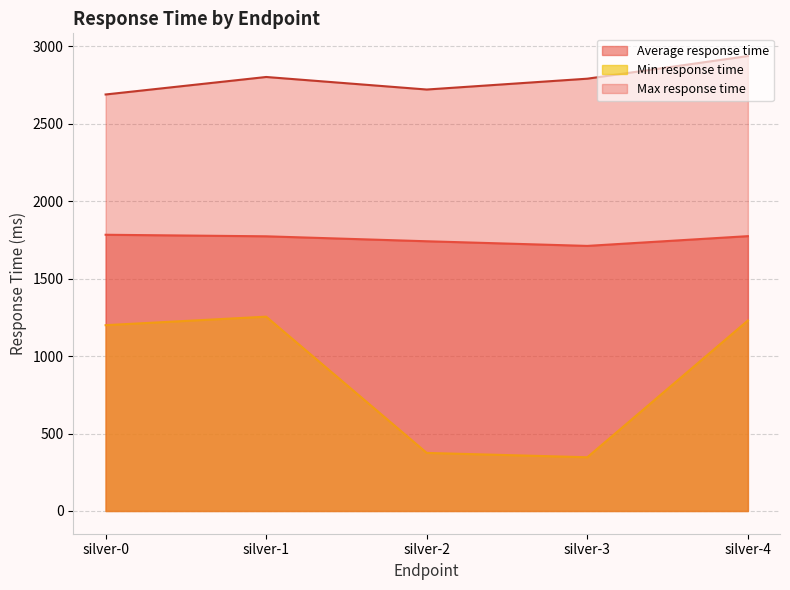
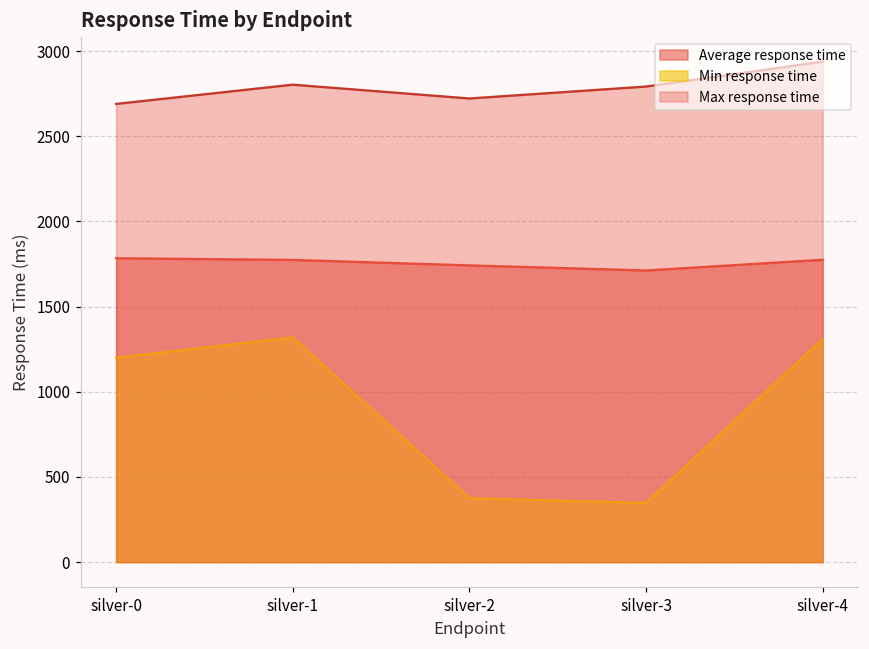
Min response time, silver-1: 1260 -> 1320
Min response time, silver-4: 1230 -> 1310
